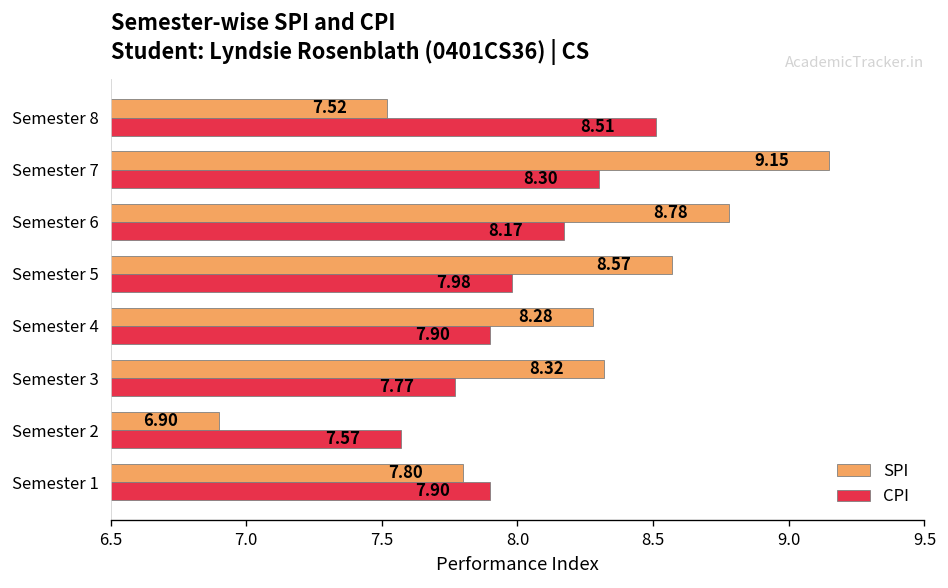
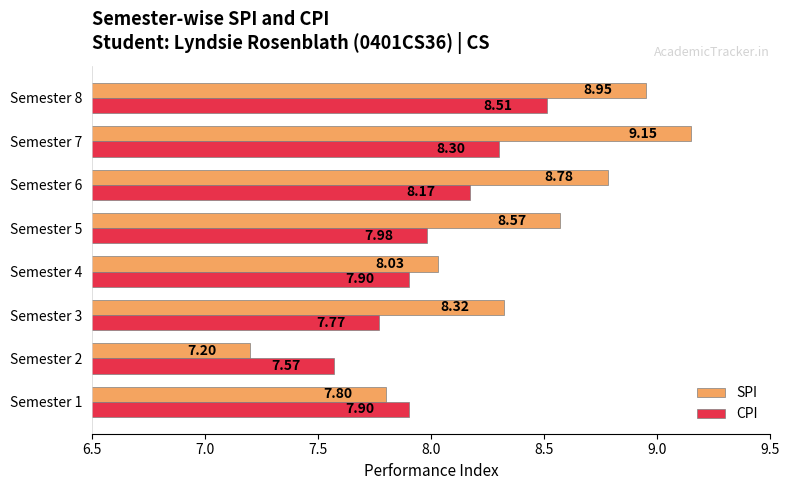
SPI, Semester 8: 7.52 -> 8.95
SPI, Semester 4: 8.28 -> 8.03
SPI, Semester 2: 6.90 -> 7.20
